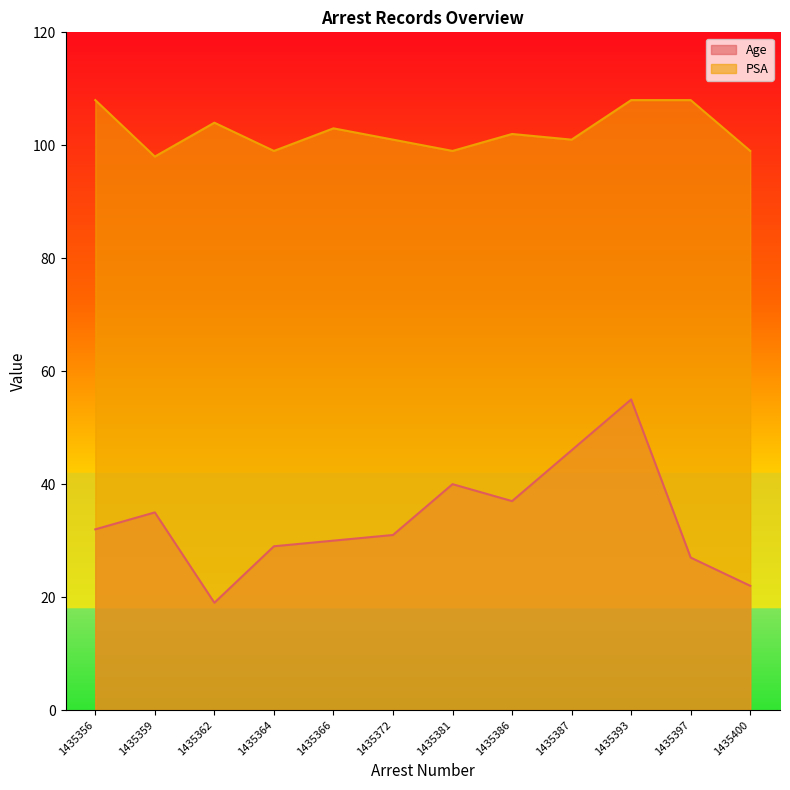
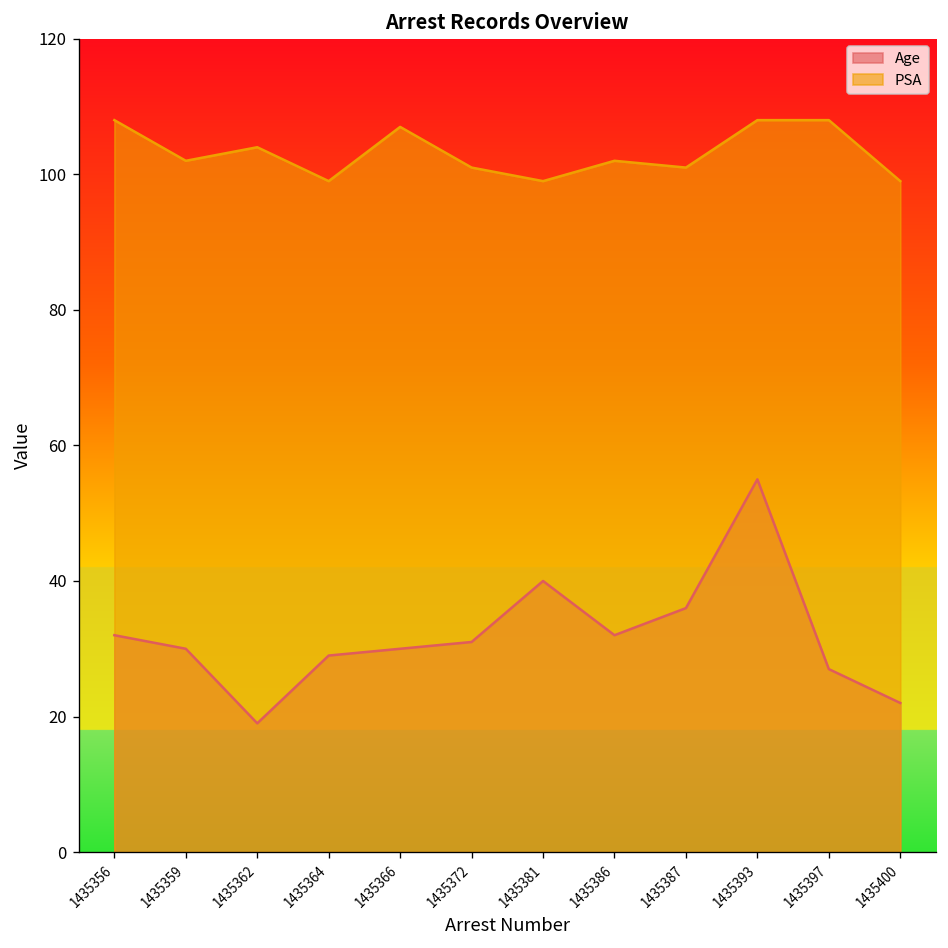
Age, 1435359: 35 -> 30
PSA, 1435359: 98 -> 102
PSA, 1435366: 103 -> 107
Age, 1435386: 37 -> 32
Age, 1435387: 46 -> 36
